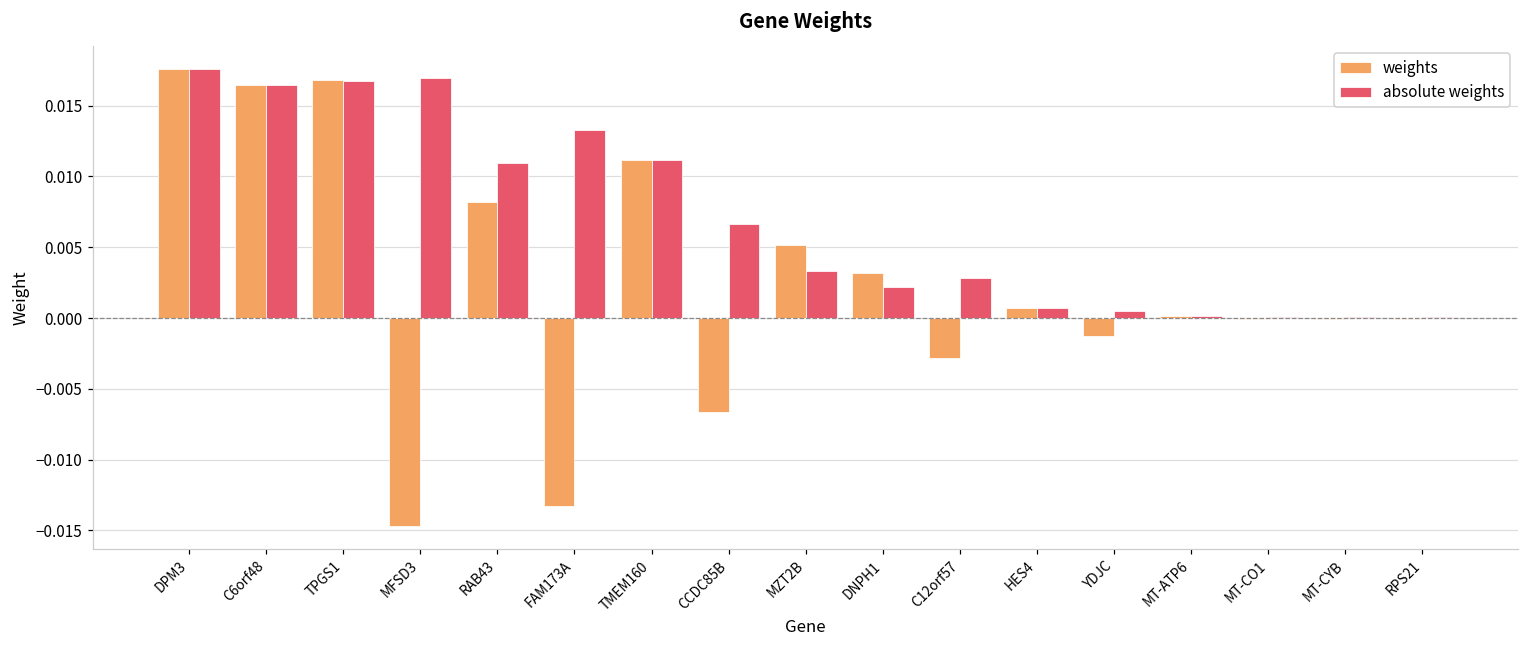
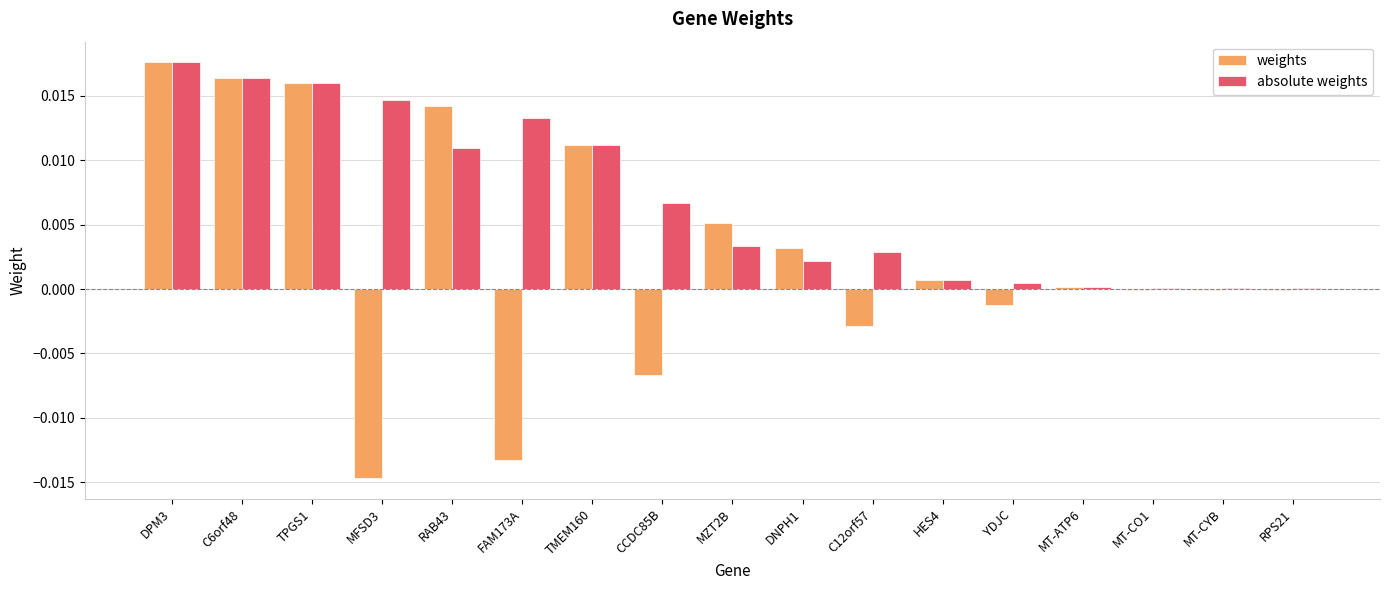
weights, TPGS1: 0.0168 -> 0.0160
absolute weights, TPGS1: 0.0168 -> 0.0160
absolute weights, MFSD3: 0.0170 -> 0.0147
weights, RAB43: 0.0082 -> 0.0142
